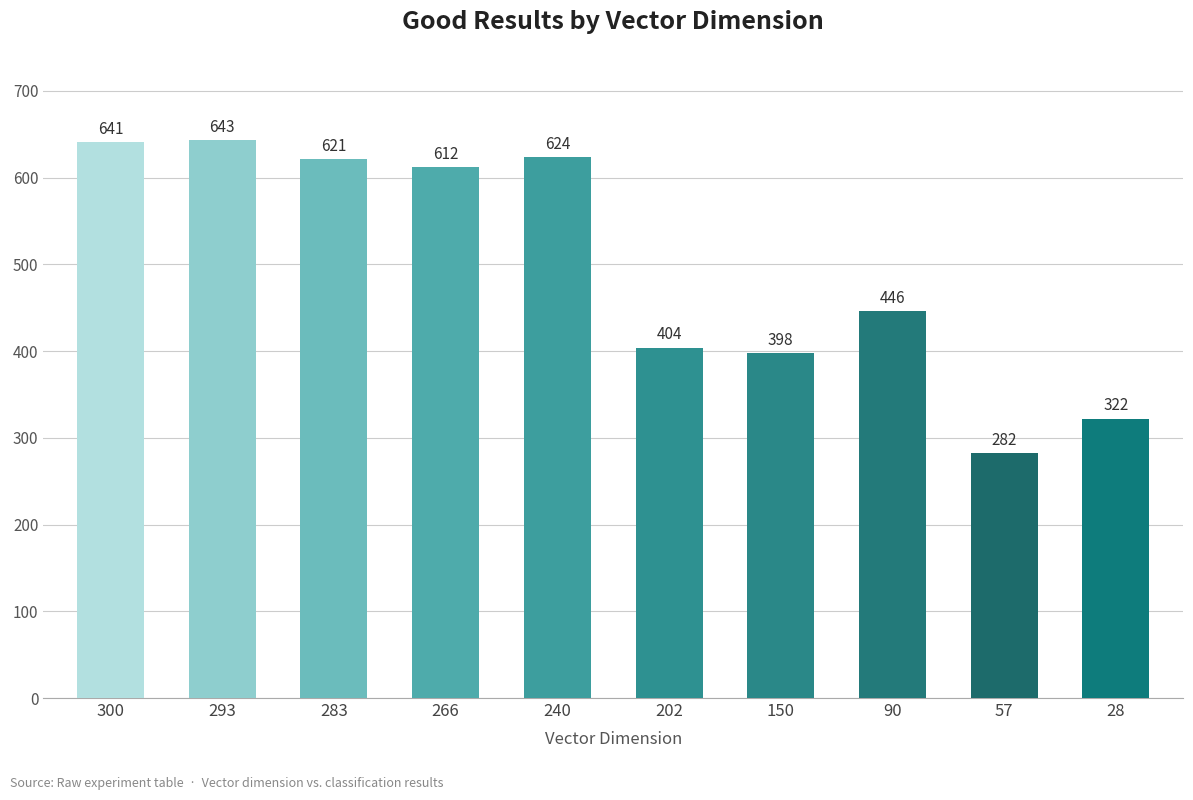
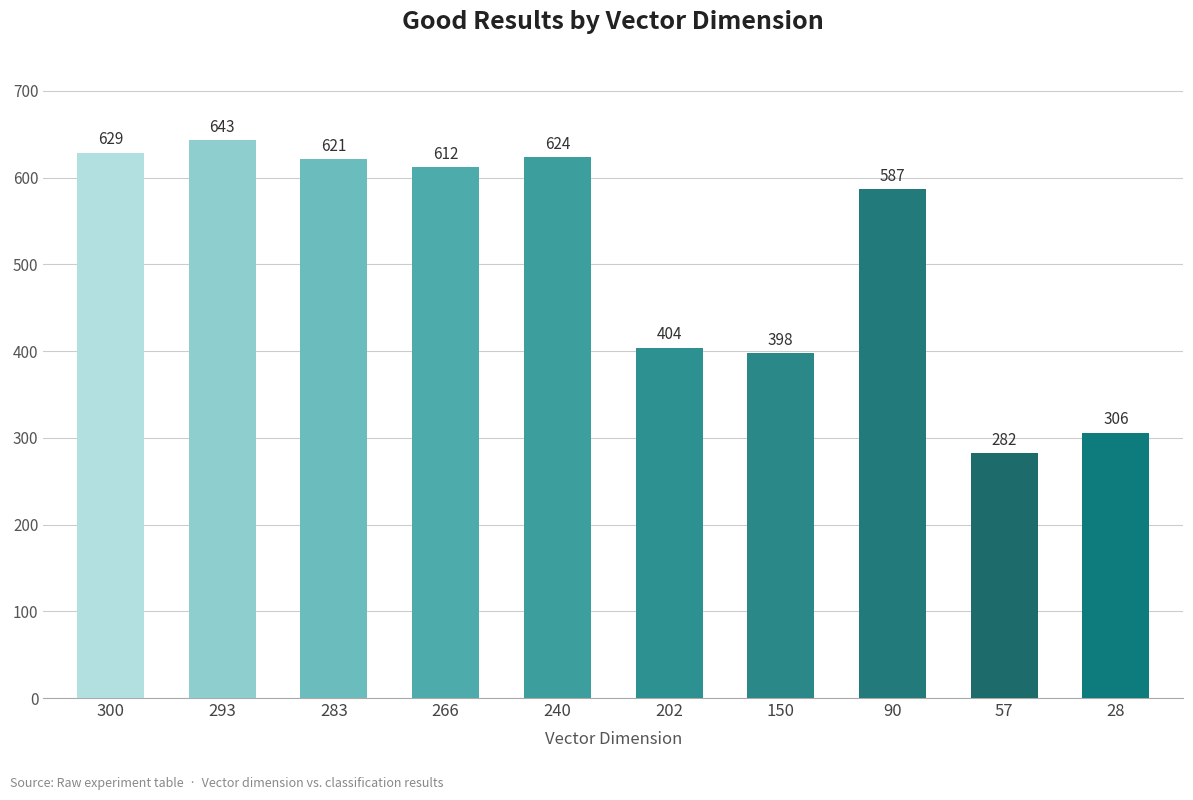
300: 641 -> 629
90: 446 -> 587
28: 322 -> 306
